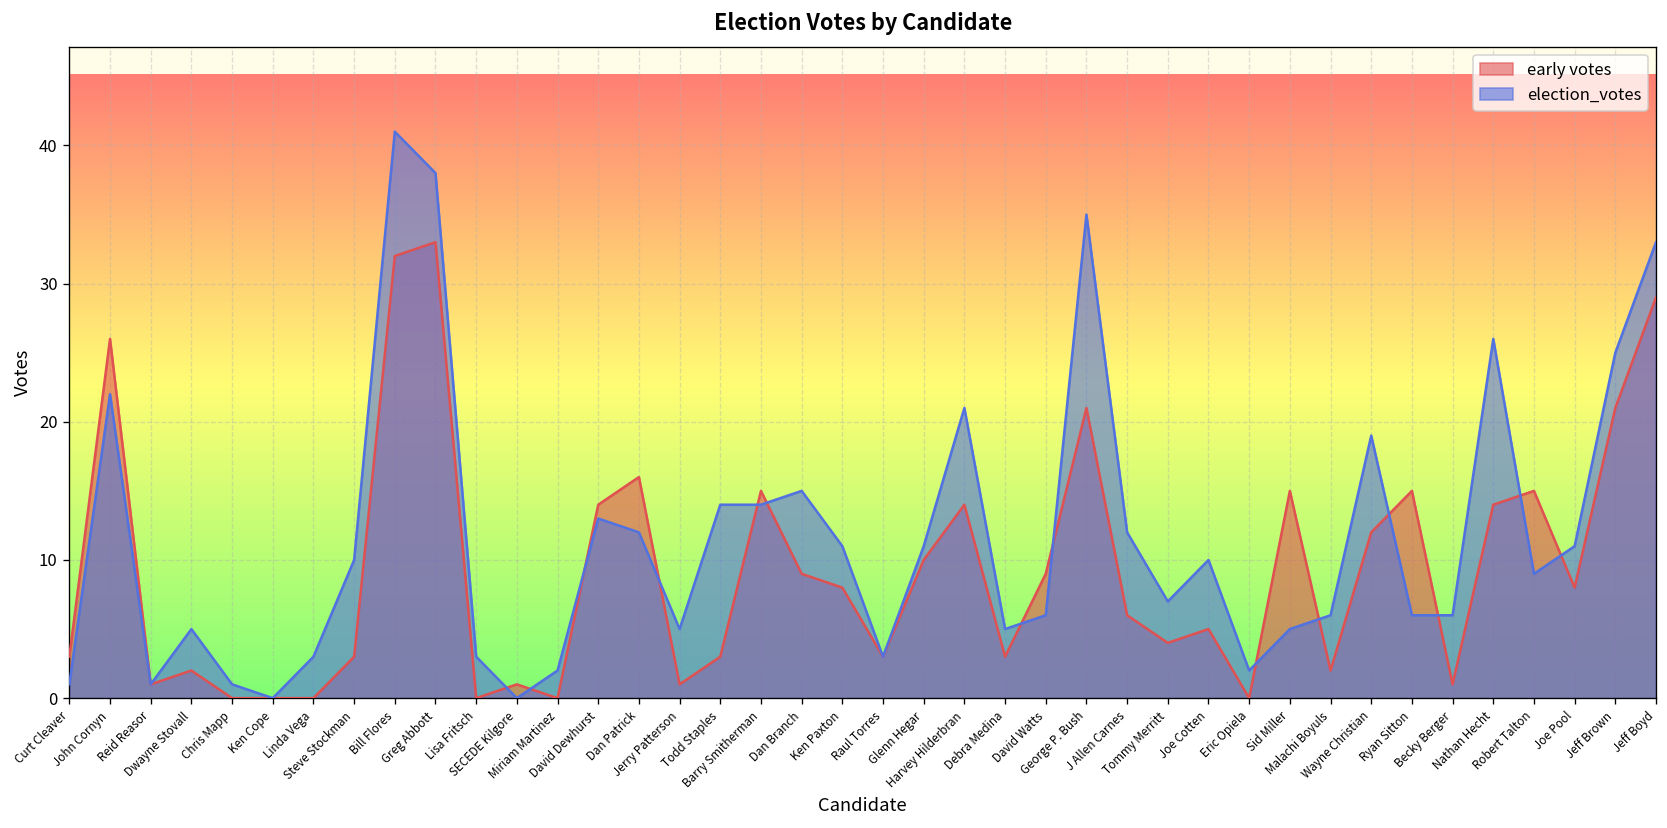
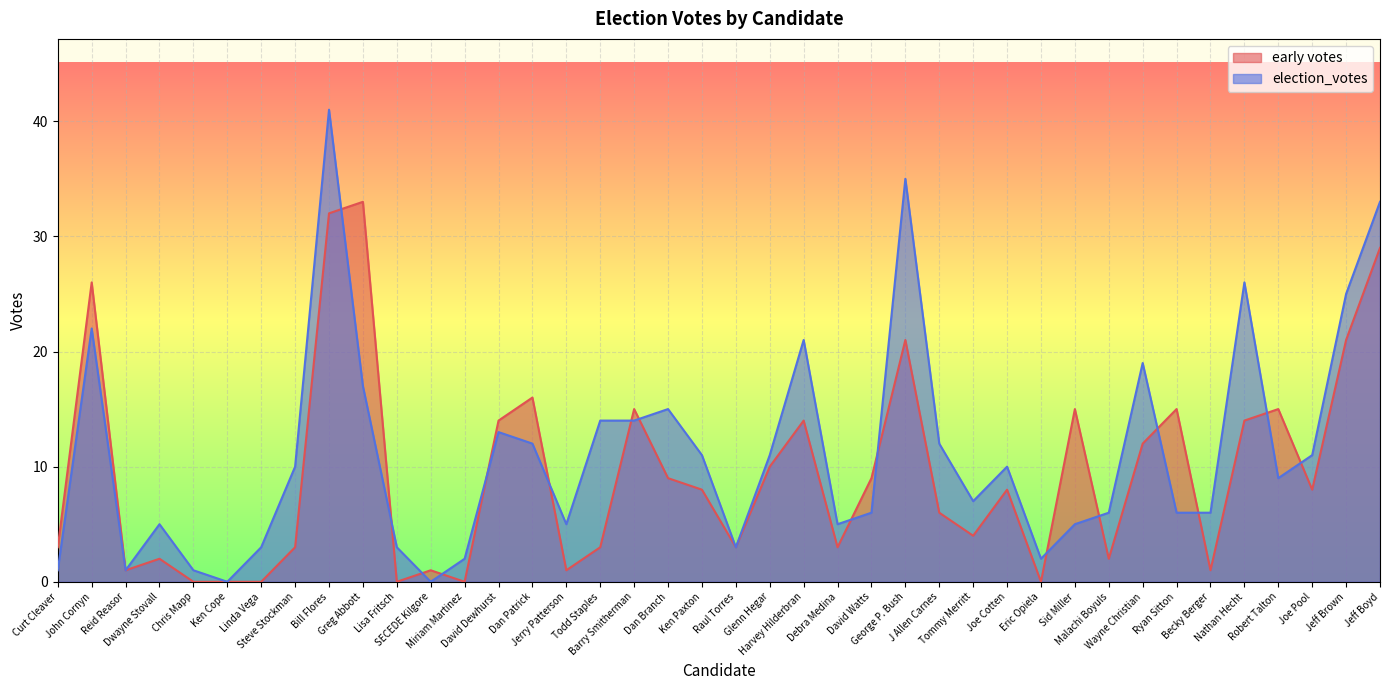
election_votes, Greg Abbott: 38 -> 17
early votes, Joe Cotten: 5 -> 8
